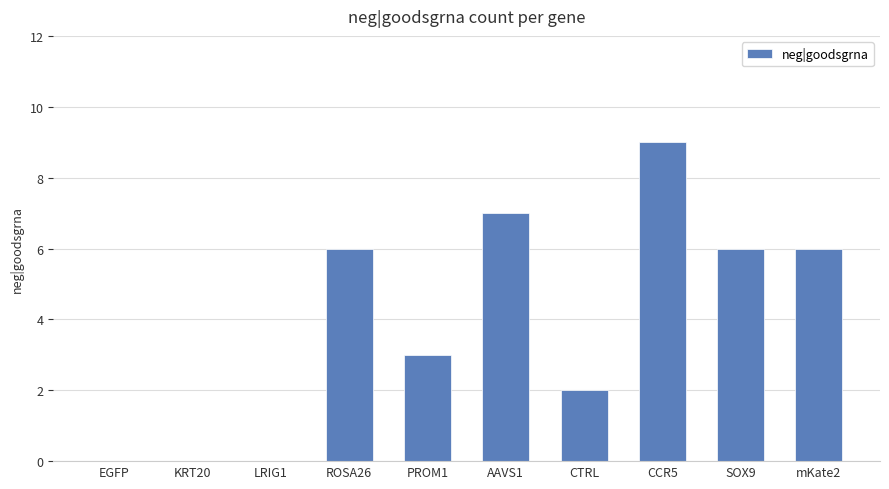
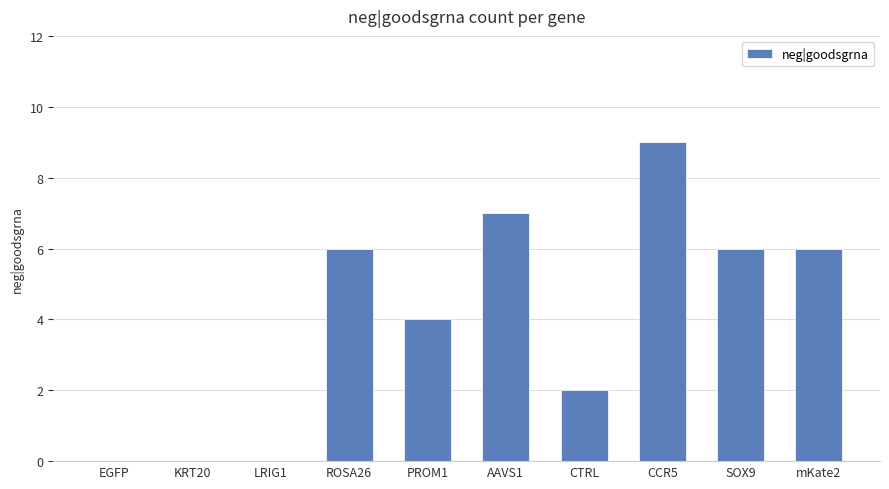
PROM1: 3 -> 4
